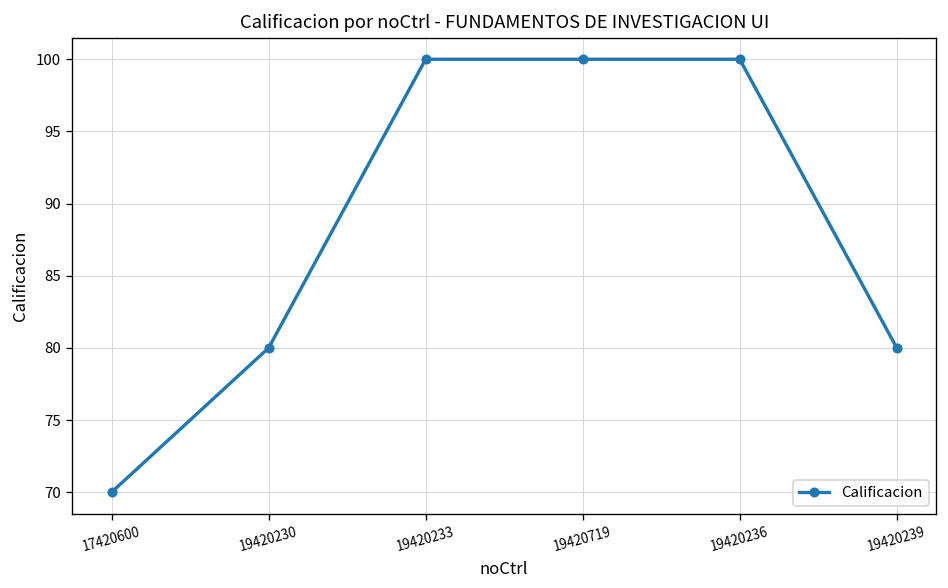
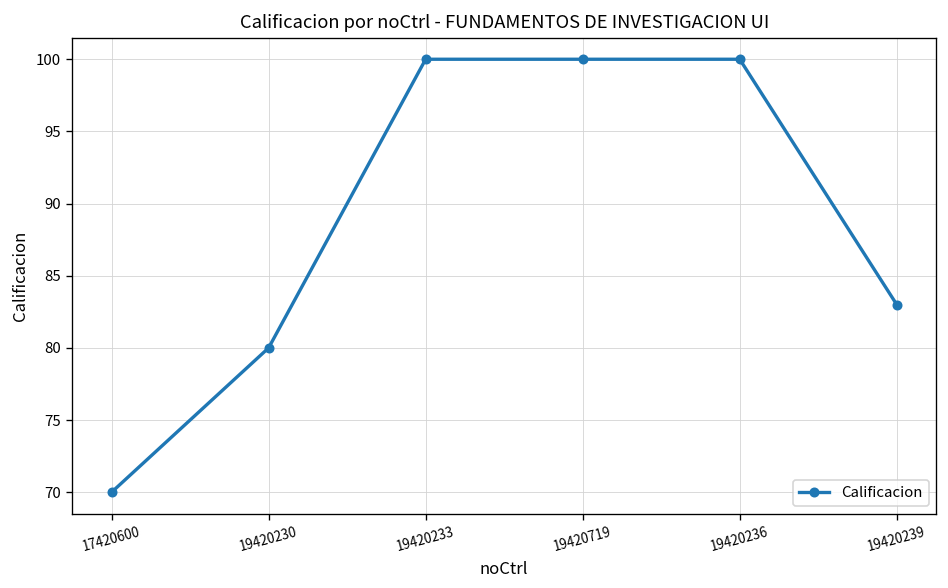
19420239: 80 -> 83
